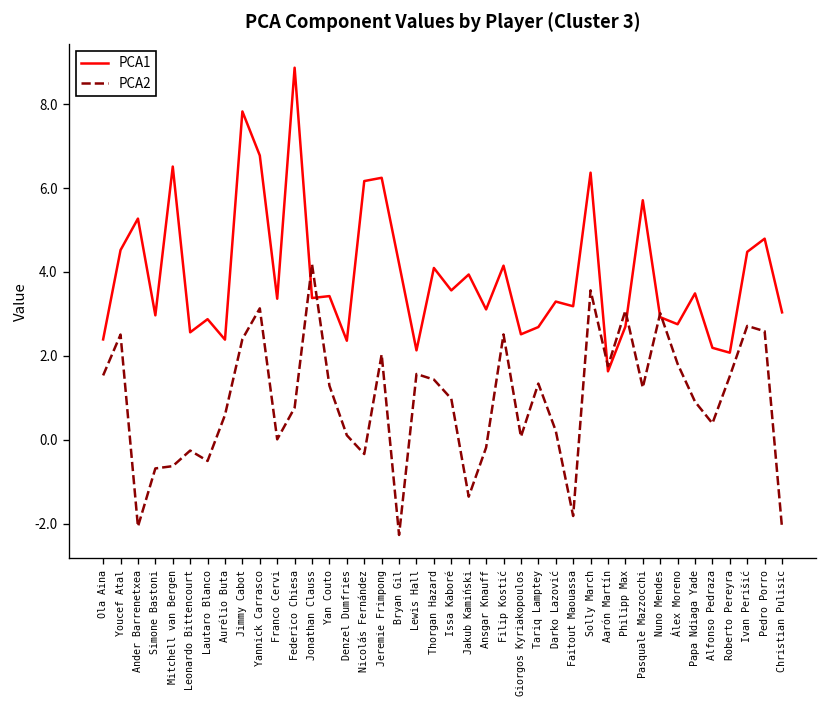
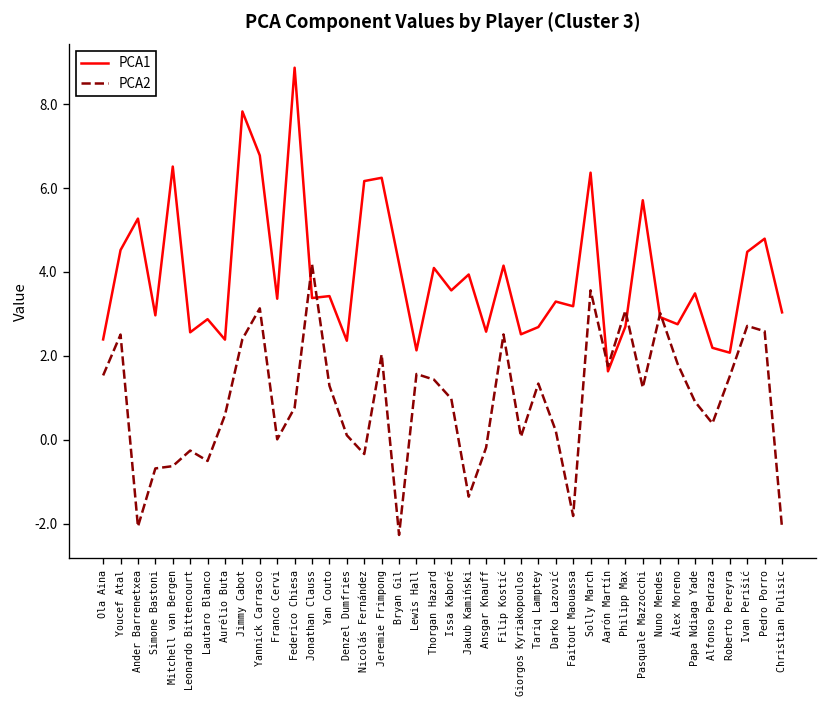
PCA1, Ansgar Knauff: 3.1 -> 2.6
